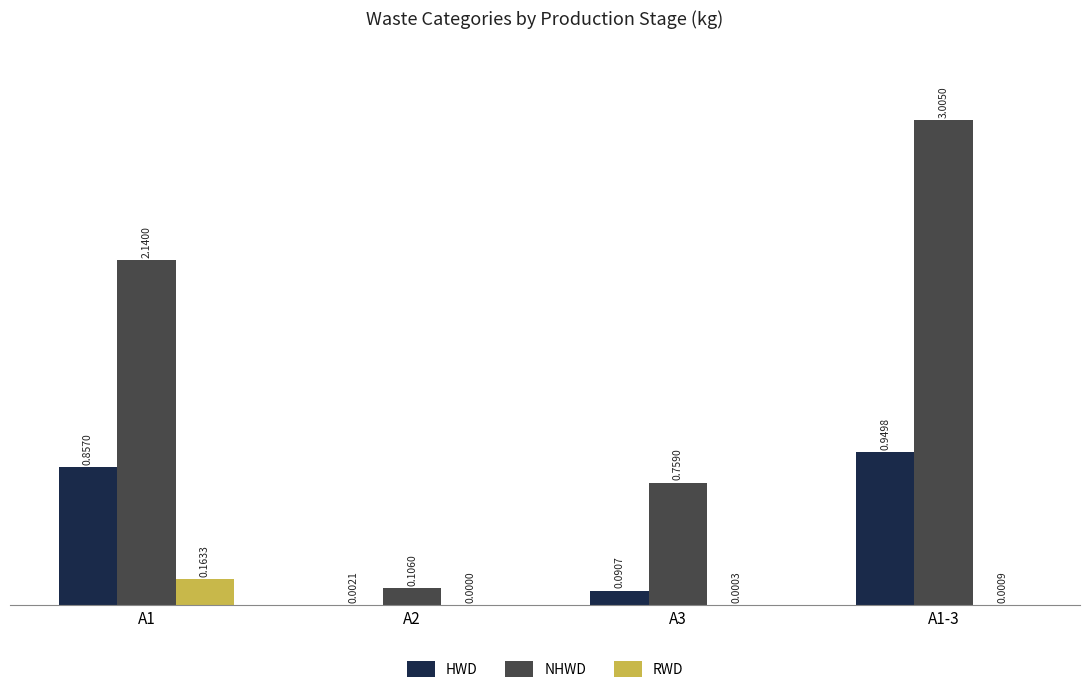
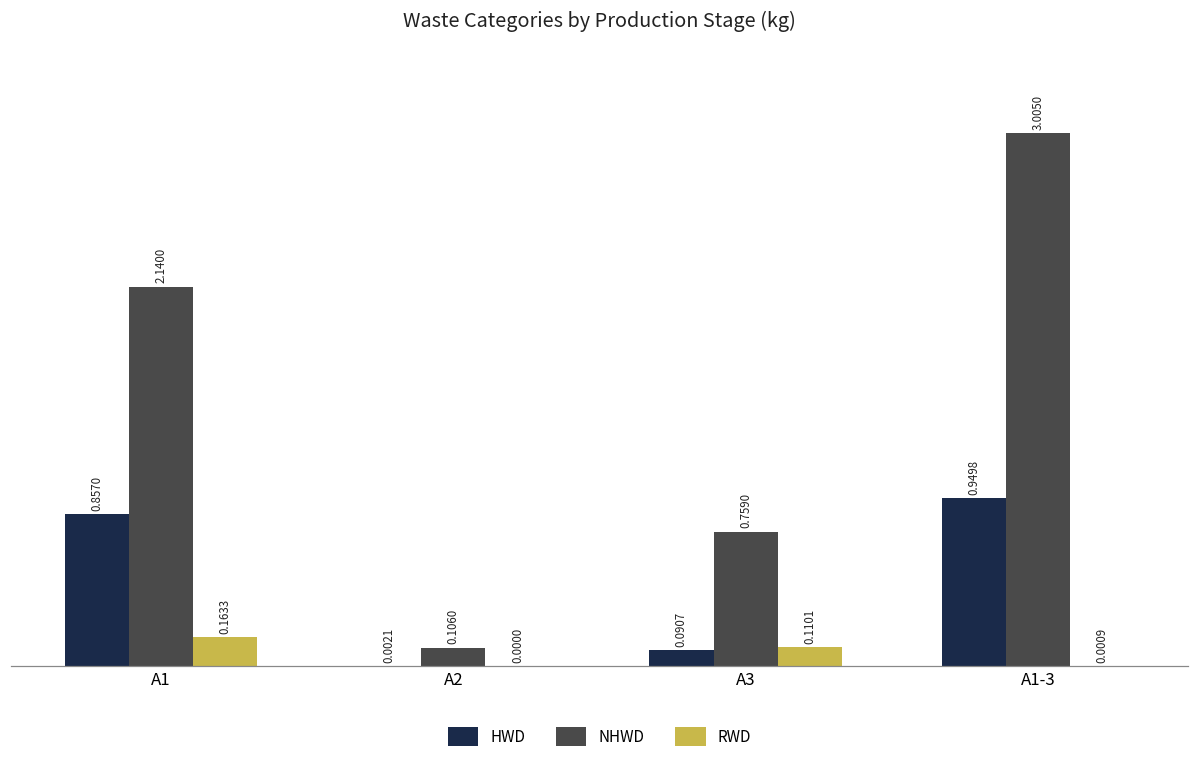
RWD, A3: 0.0003 -> 0.1101
